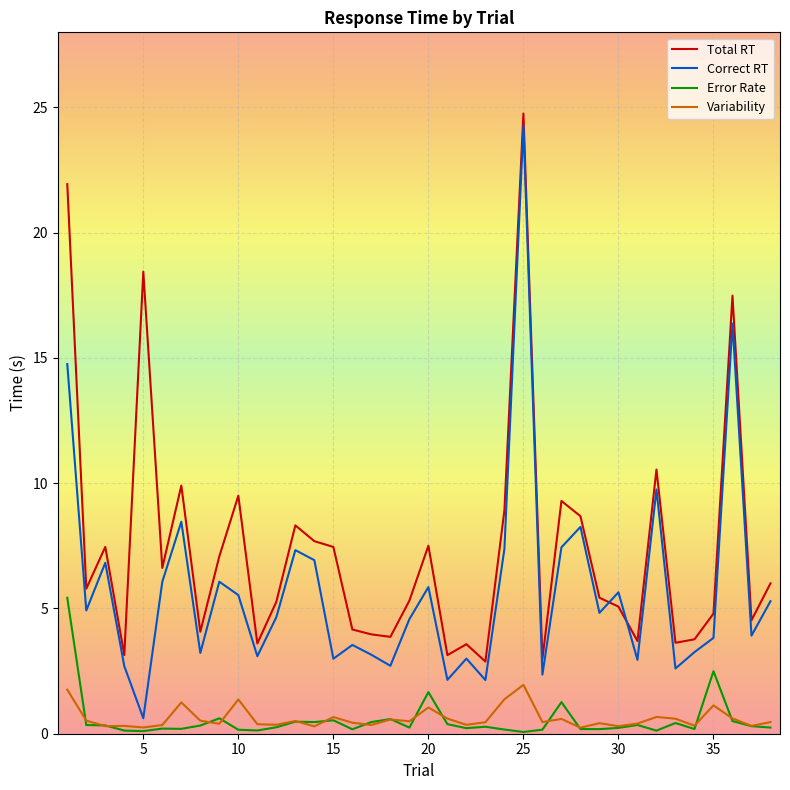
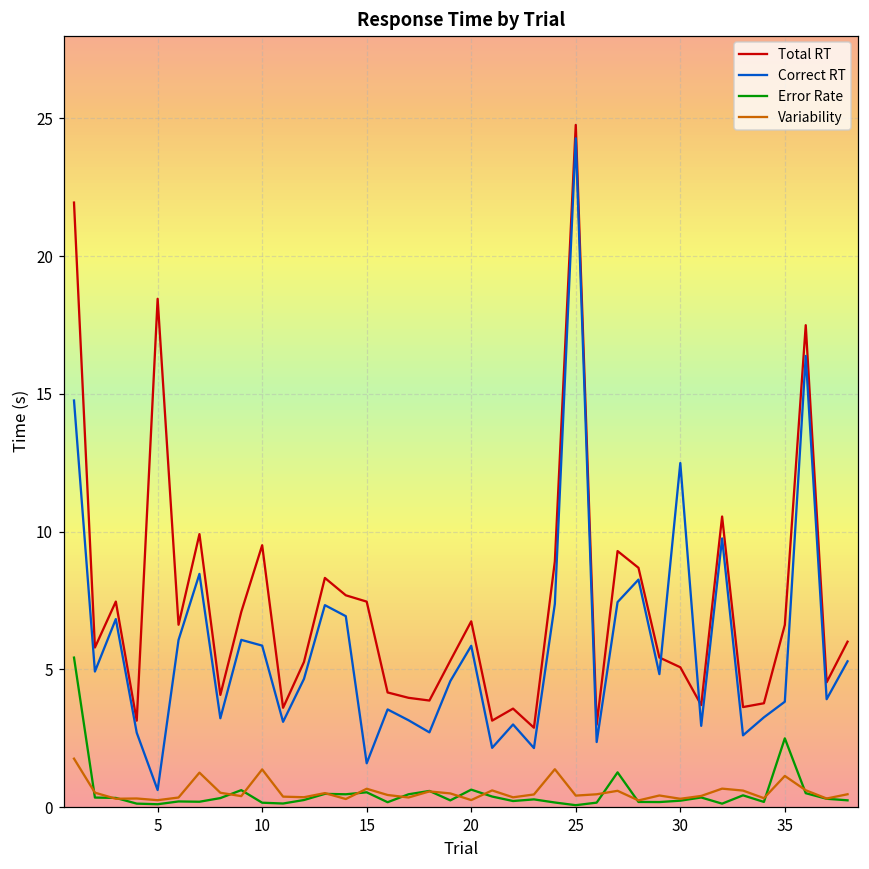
Correct RT, 10: 5.5 -> 5.9
Correct RT, 15: 3.0 -> 1.6
Total RT, 20: 7.5 -> 6.7
Error Rate, 20: 1.7 -> 0.6
Variability, 20: 1.0 -> 0.3
Variability, 25: 2.0 -> 0.4
Correct RT, 30: 5.6 -> 12.5
Total RT, 35: 4.8 -> 6.6
